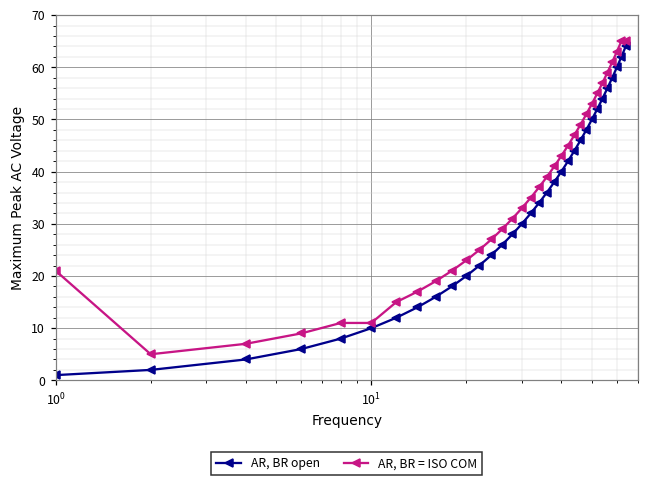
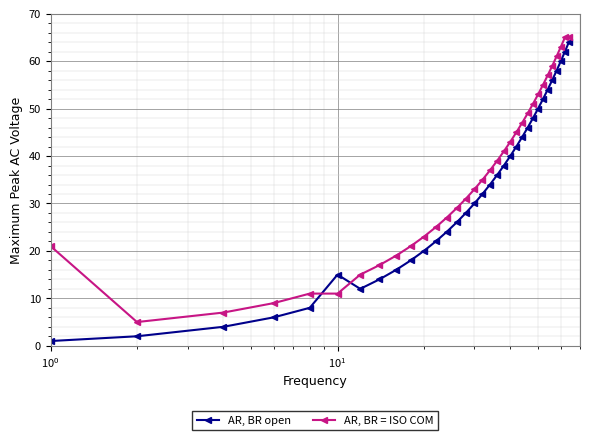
AR, BR open, 10^1: 10 -> 15
